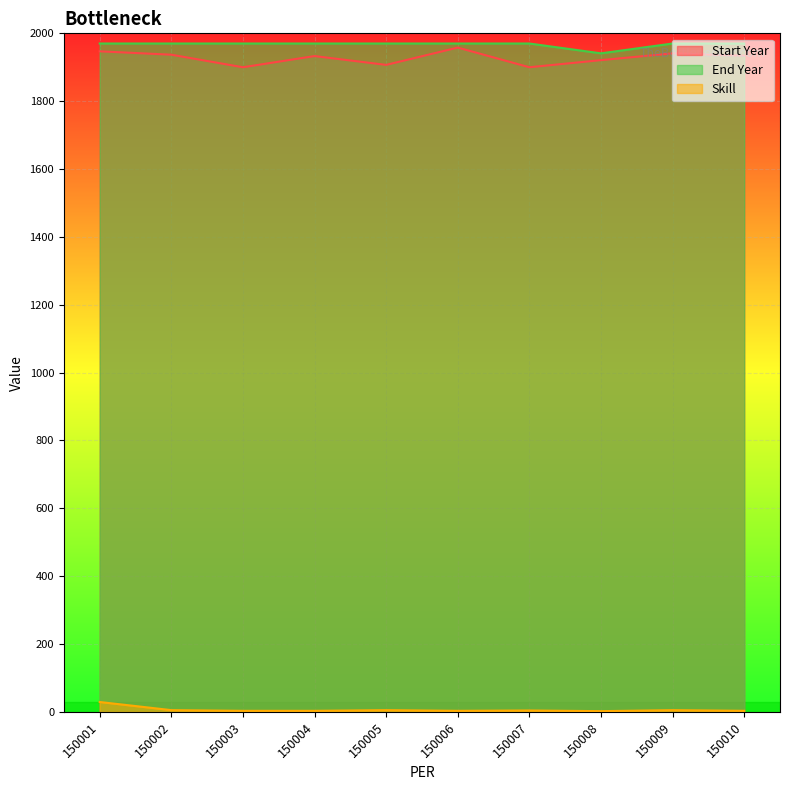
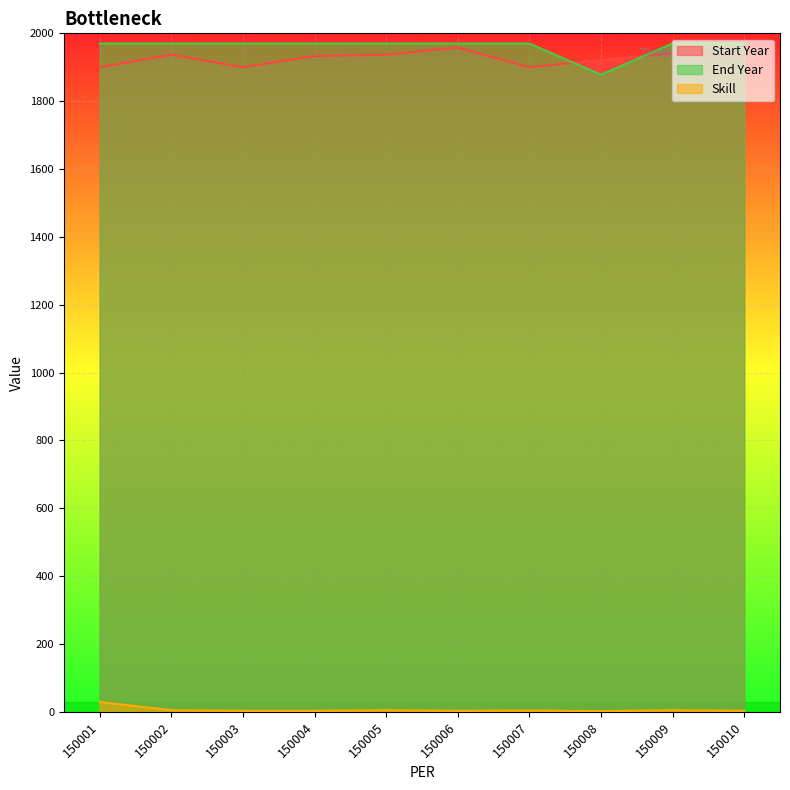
Start Year, 150001: 1950 -> 1900
Start Year, 150005: 1910 -> 1940
End Year, 150008: 1940 -> 1880
